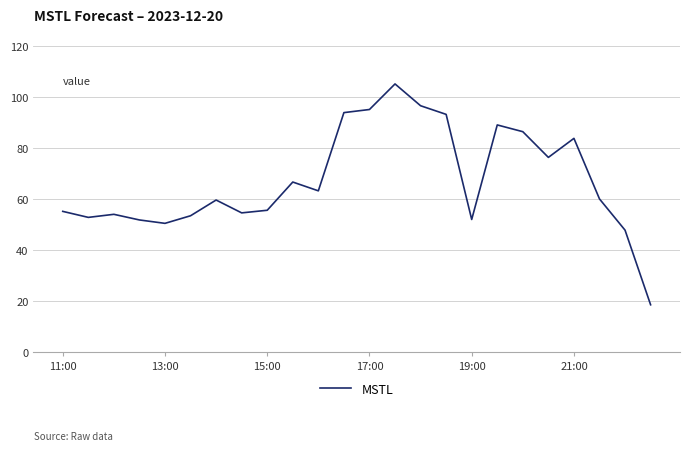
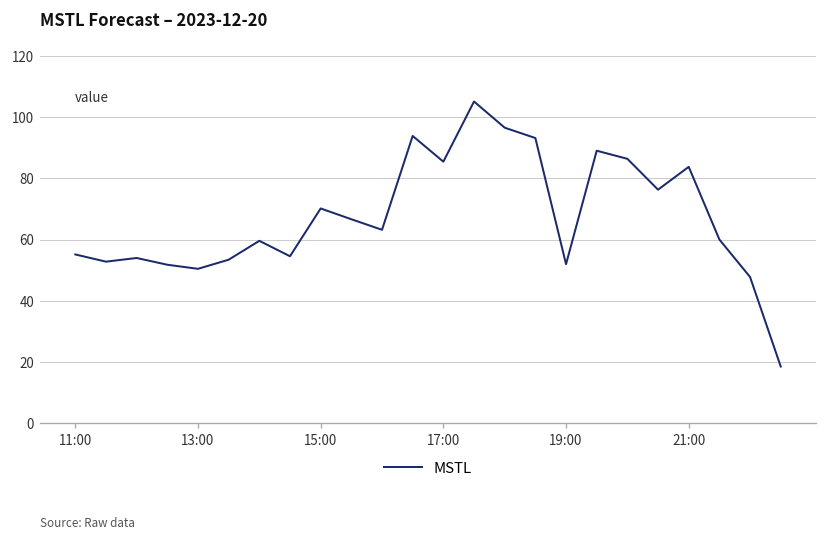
15:00: 56 -> 70
17:00: 95 -> 85
